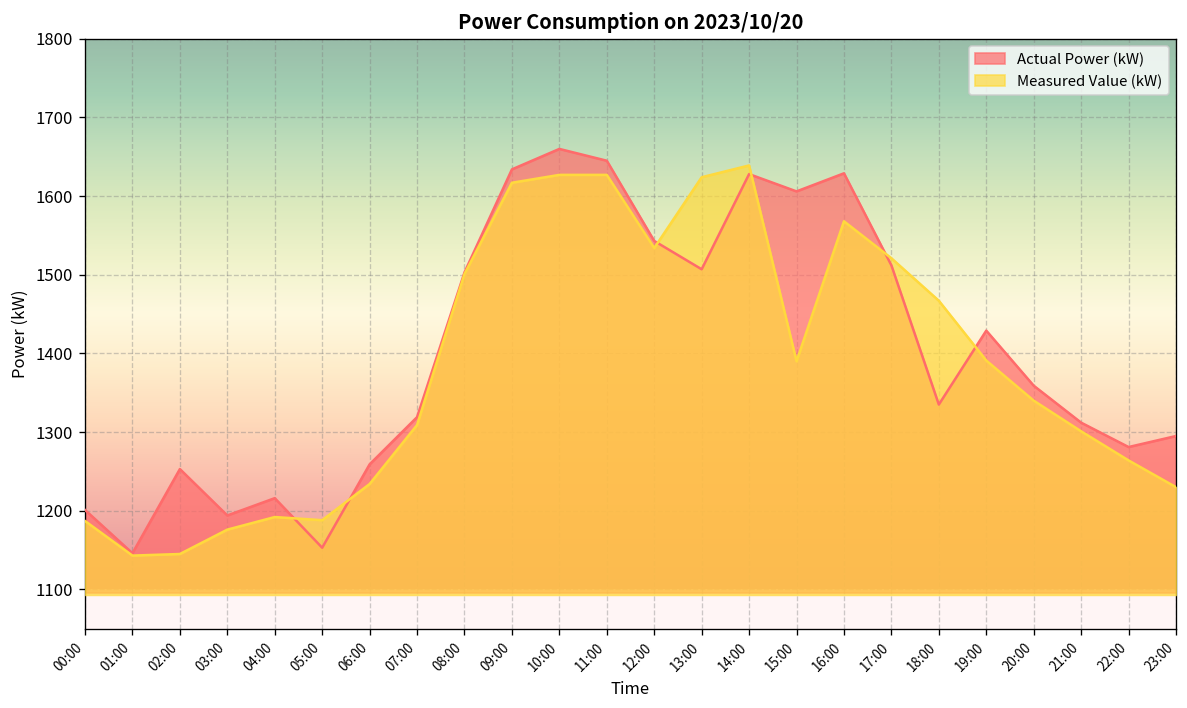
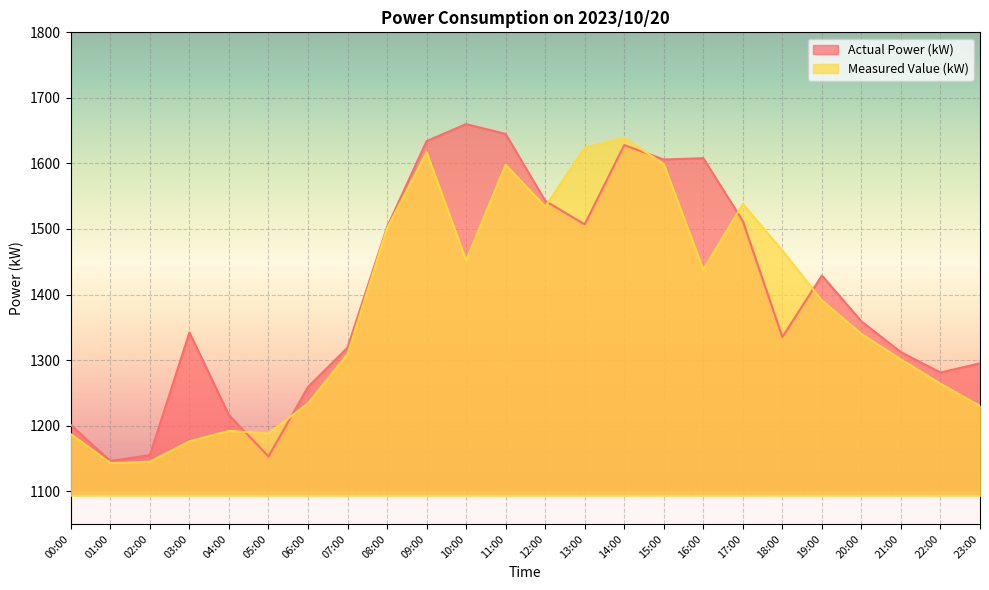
Actual Power (kW), 02:00: 1250 -> 1160
Actual Power (kW), 03:00: 1190 -> 1340
Measured Value (kW), 10:00: 1630 -> 1450
Measured Value (kW), 11:00: 1630 -> 1600
Measured Value (kW), 15:00: 1390 -> 1600
Actual Power (kW), 16:00: 1630 -> 1610
Measured Value (kW), 16:00: 1570 -> 1440
Measured Value (kW), 17:00: 1520 -> 1540
